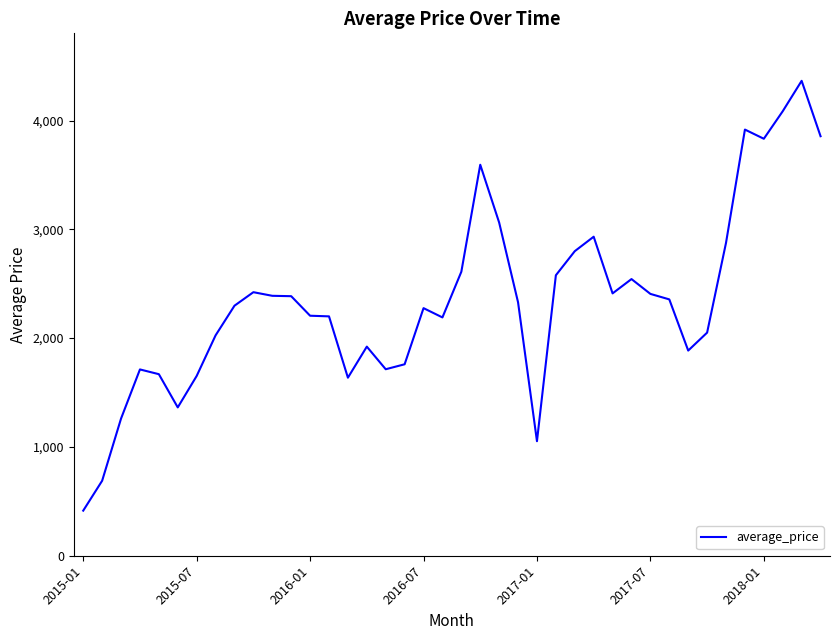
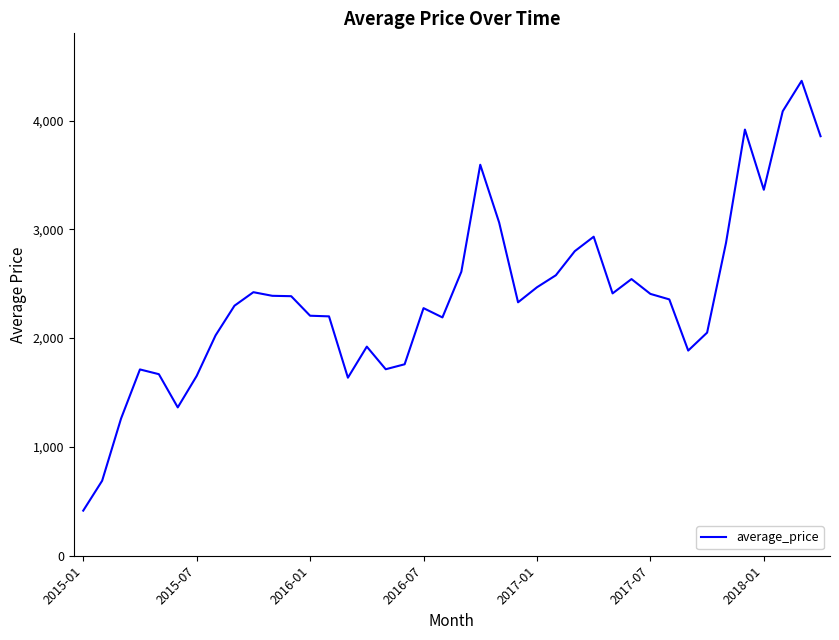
2017-01: 1,050 -> 2,470
2018-01: 3,830 -> 3,360
